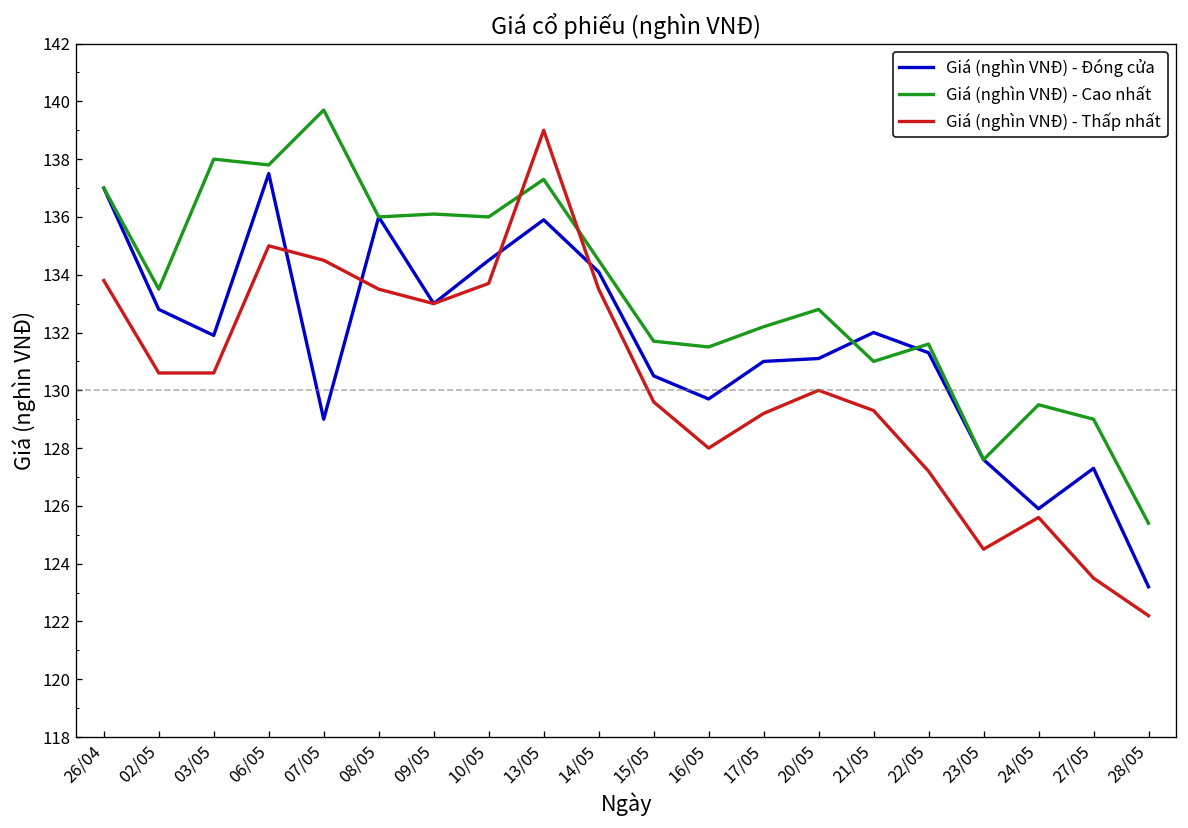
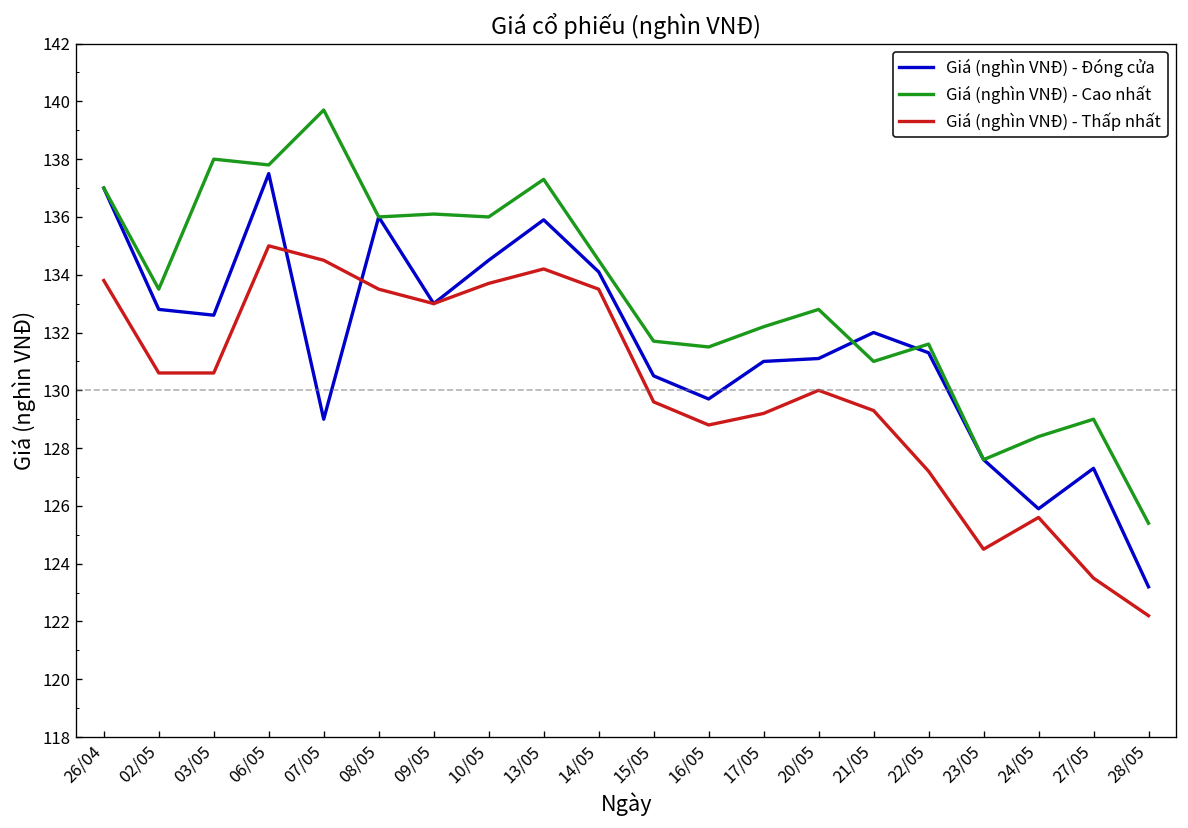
Giá (nghìn VNĐ) - Đóng cửa, 03/05: 131.9 -> 132.6
Giá (nghìn VNĐ) - Thấp nhất, 13/05: 139.0 -> 134.2
Giá (nghìn VNĐ) - Thấp nhất, 16/05: 128.0 -> 128.8
Giá (nghìn VNĐ) - Cao nhất, 24/05: 129.5 -> 128.4
